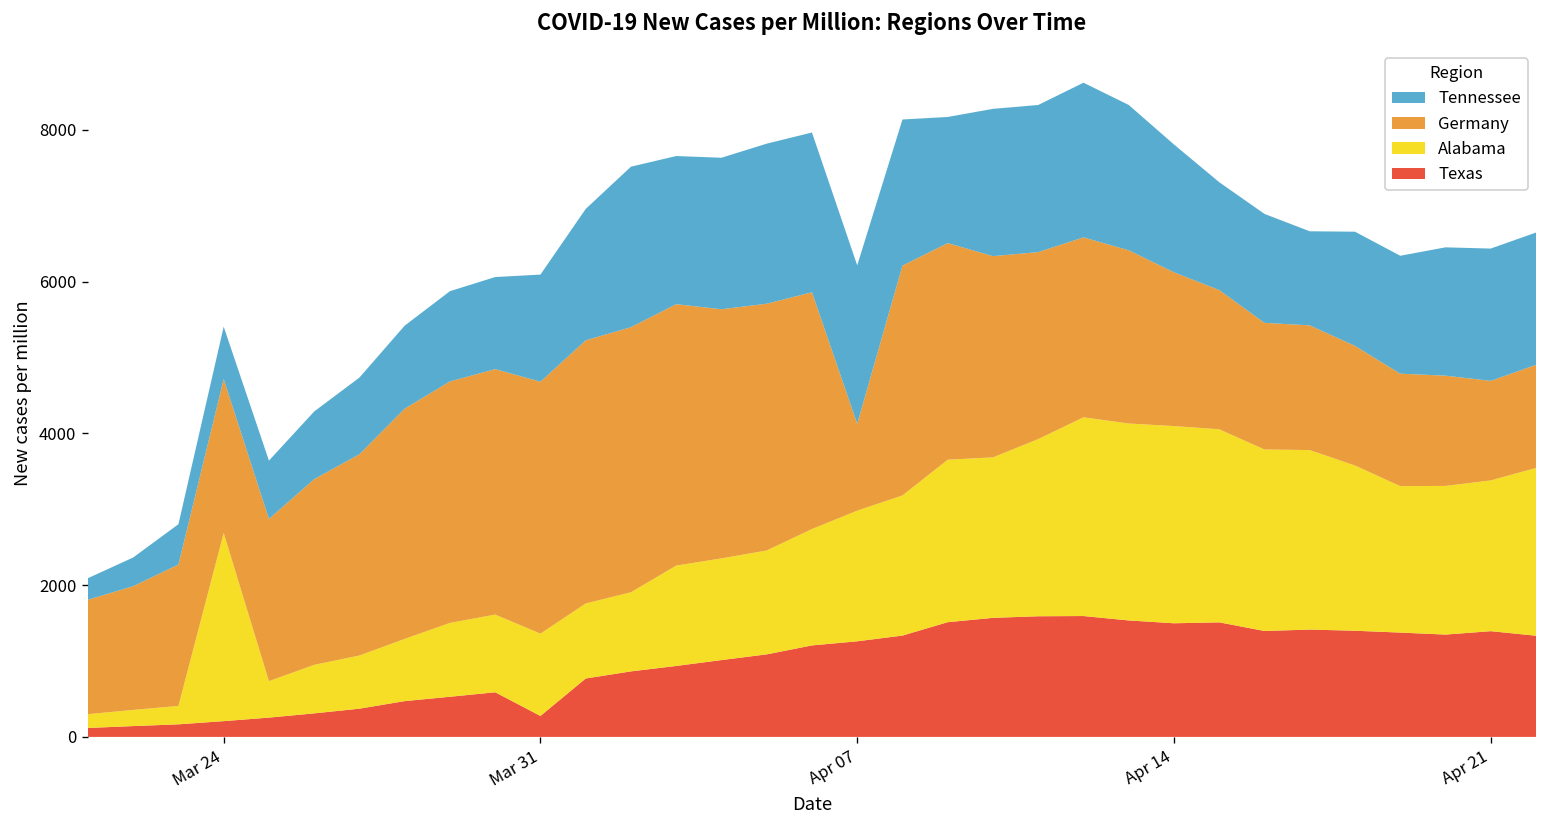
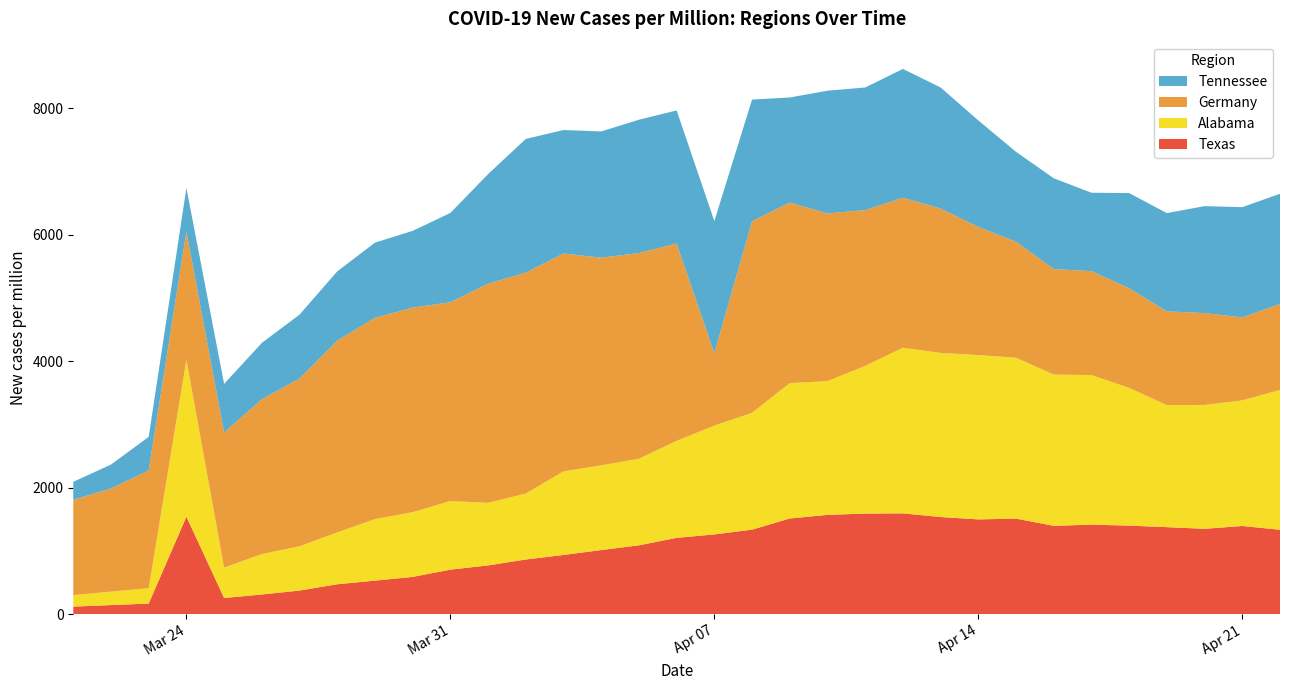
Texas, Mar 24: 200 -> 1500
Texas, Mar 31: 300 -> 700
Germany, Mar 31: 3300 -> 3100
